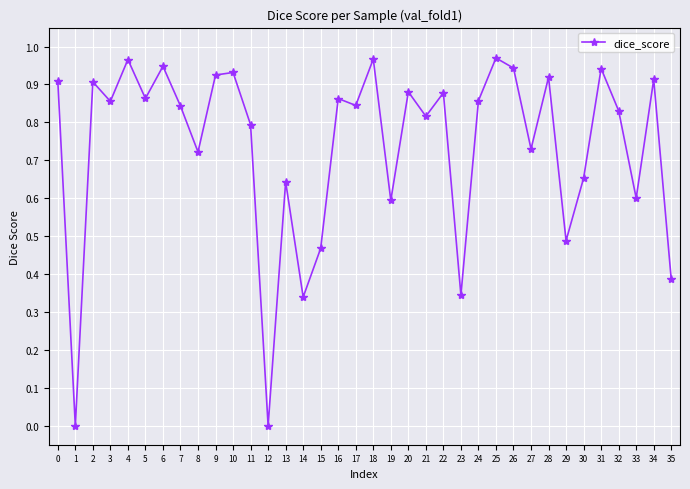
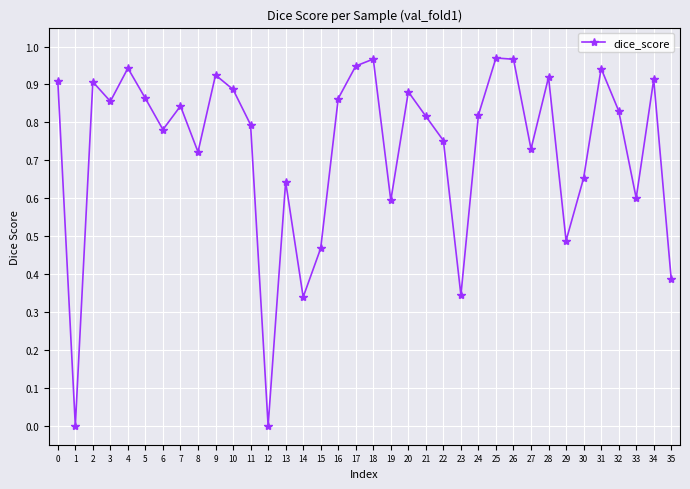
4: 0.97 -> 0.94
6: 0.95 -> 0.78
10: 0.93 -> 0.89
17: 0.84 -> 0.95
22: 0.88 -> 0.75
24: 0.86 -> 0.82
26: 0.94 -> 0.97
